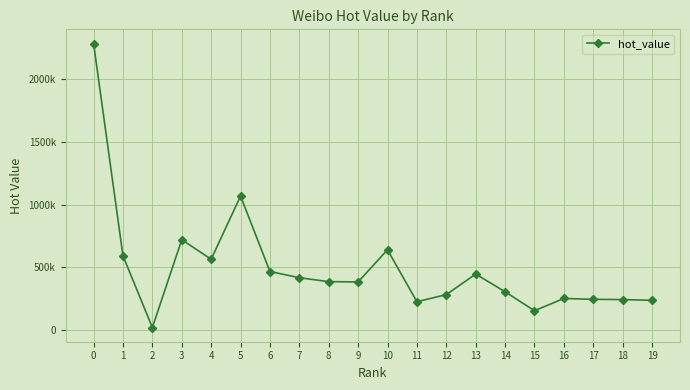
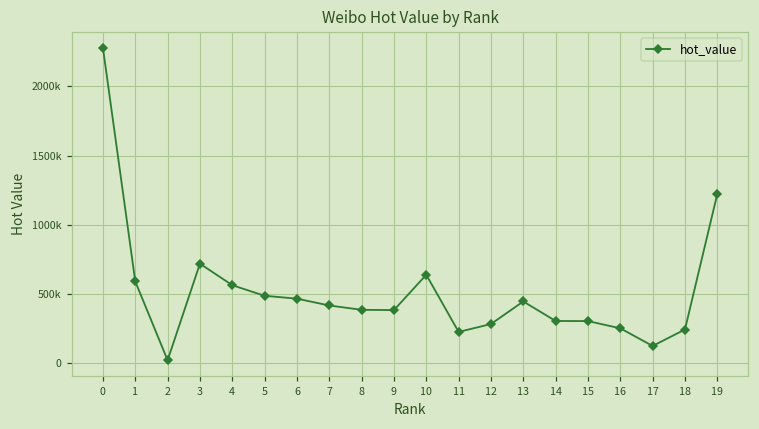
5: 1070000 -> 490000
15: 160000 -> 310000
17: 250000 -> 130000
19: 240000 -> 1220000
